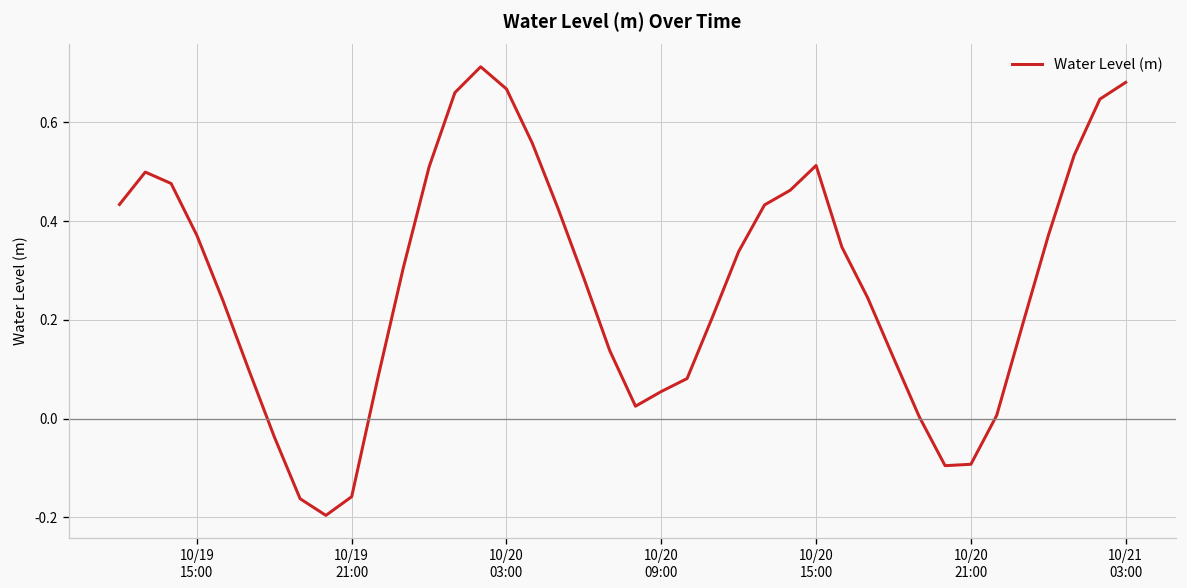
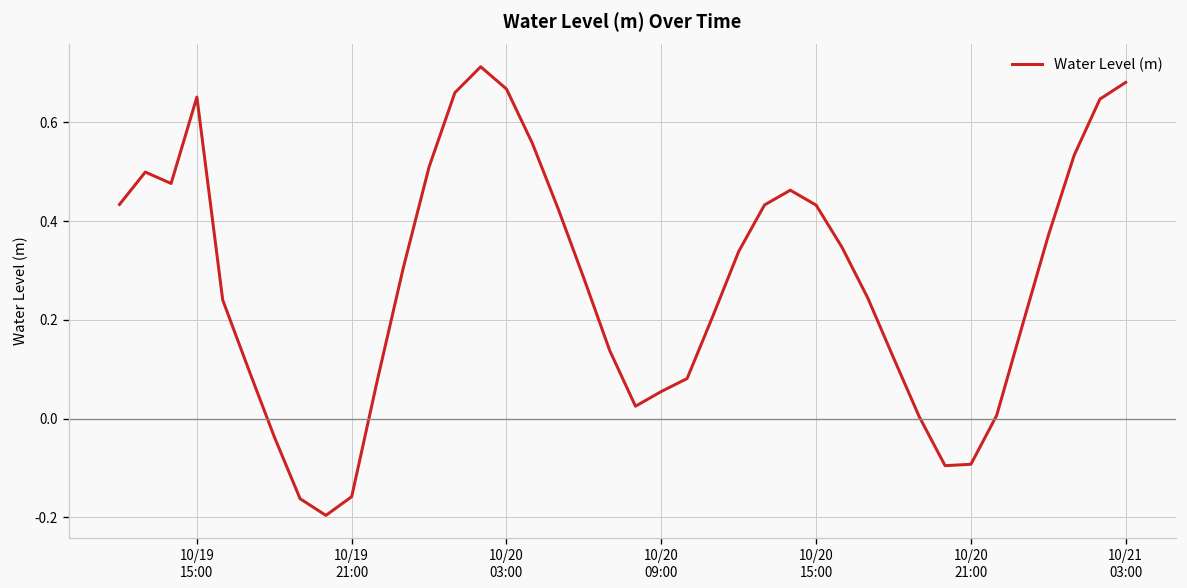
10/19 15:00: 0.37 -> 0.65
10/20 15:00: 0.51 -> 0.43
